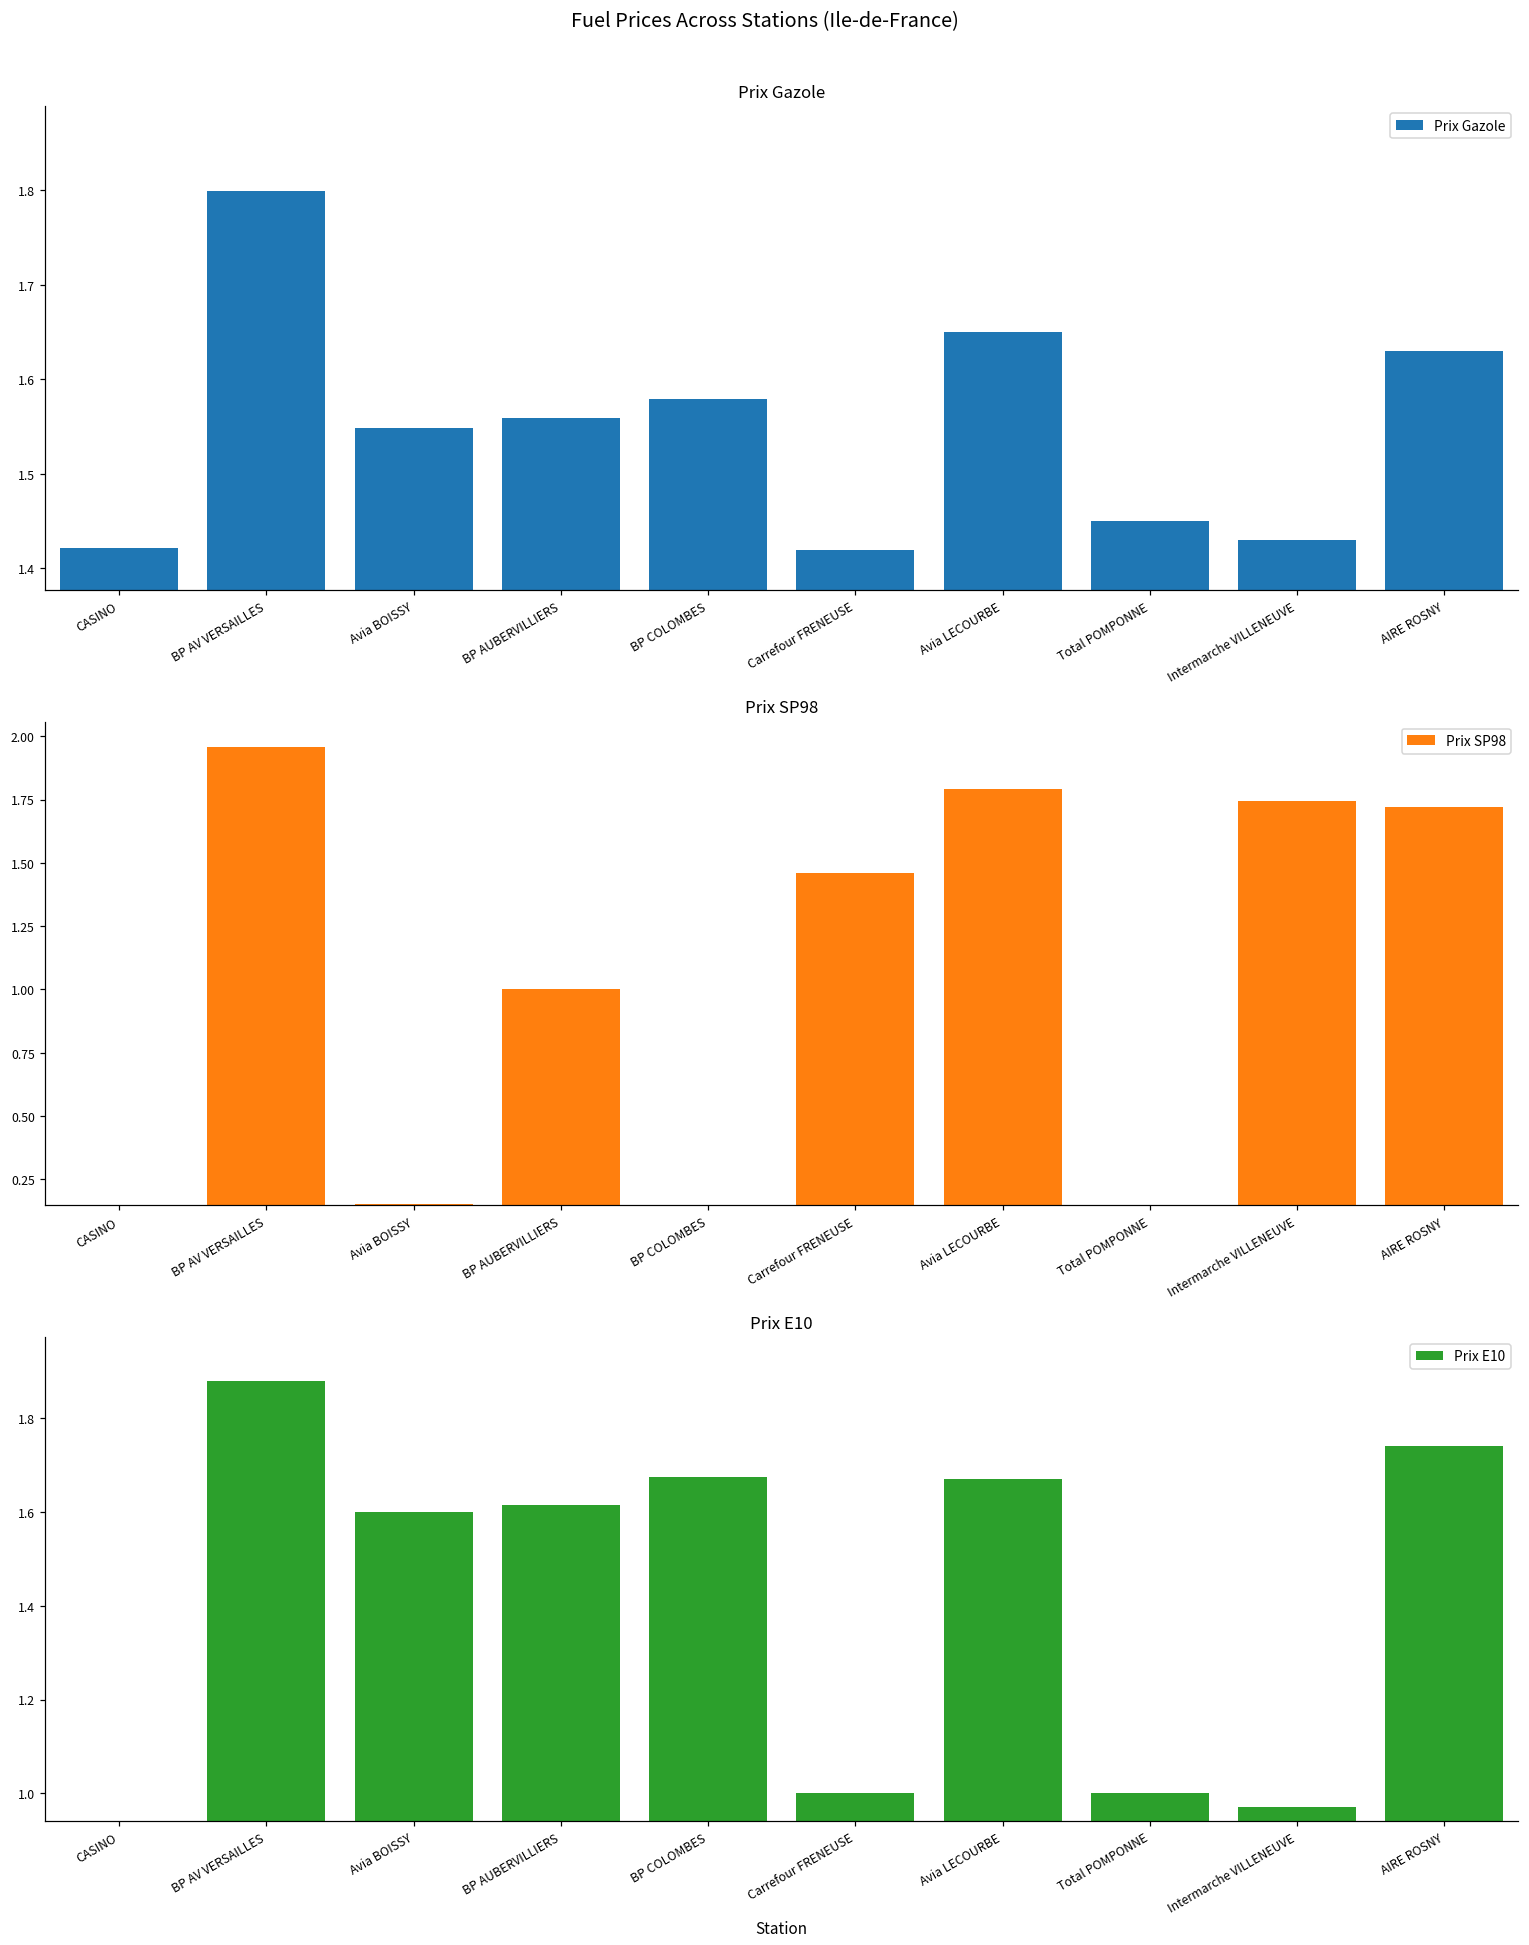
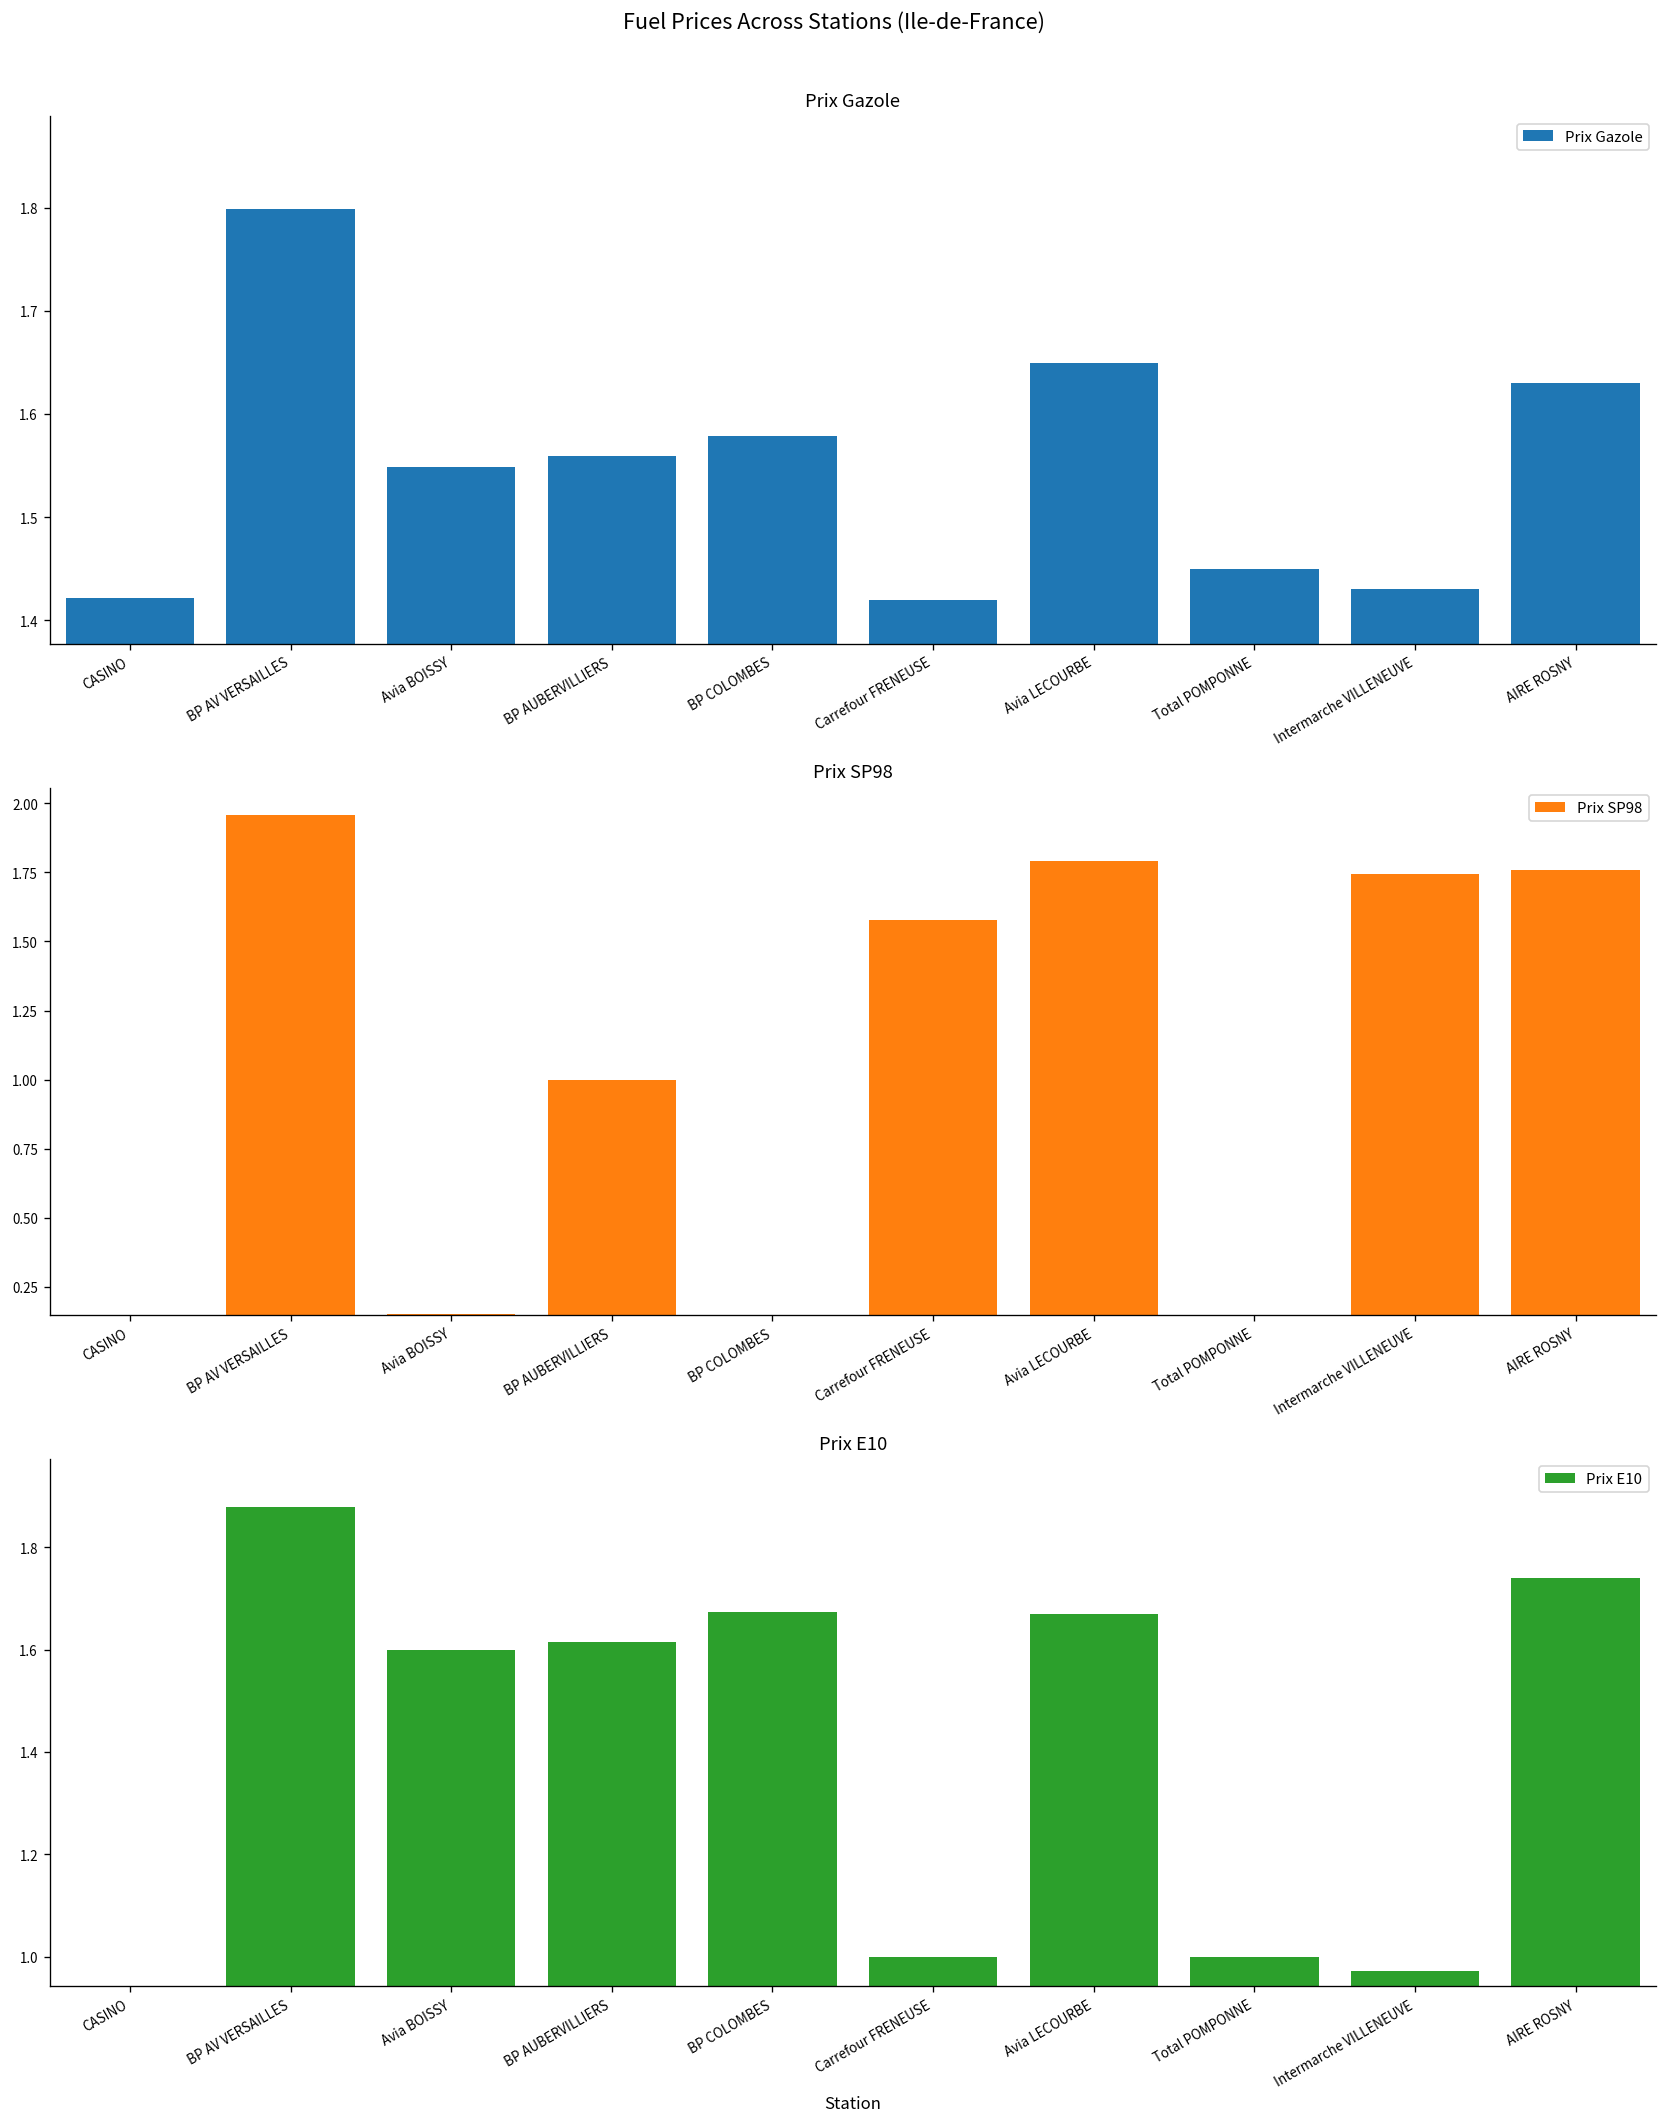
Prix SP98, Carrefour FRENEUSE: 1.46 -> 1.58
Prix SP98, AIRE ROSNY: 1.72 -> 1.76
